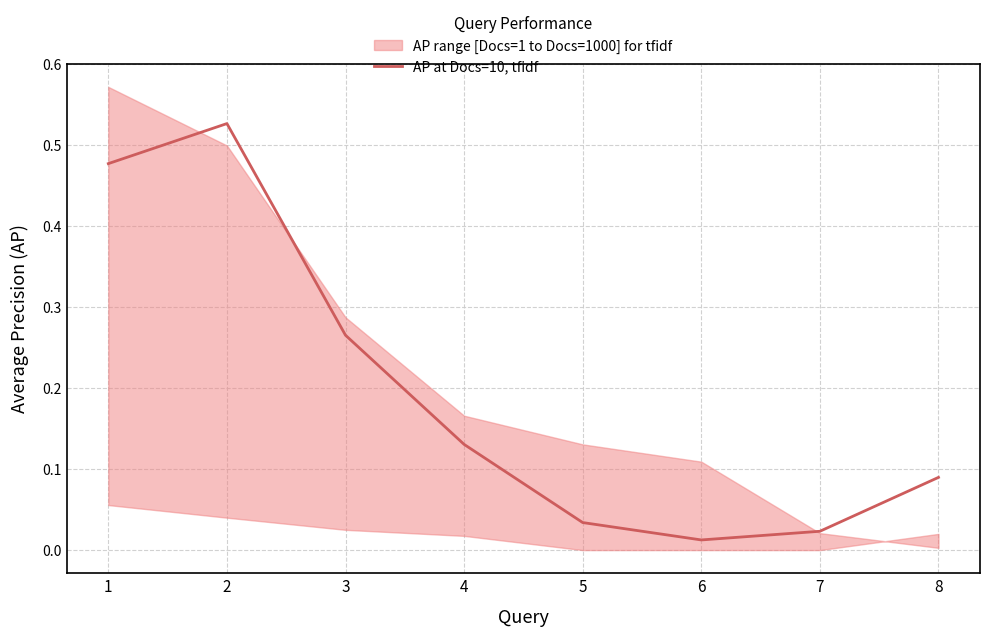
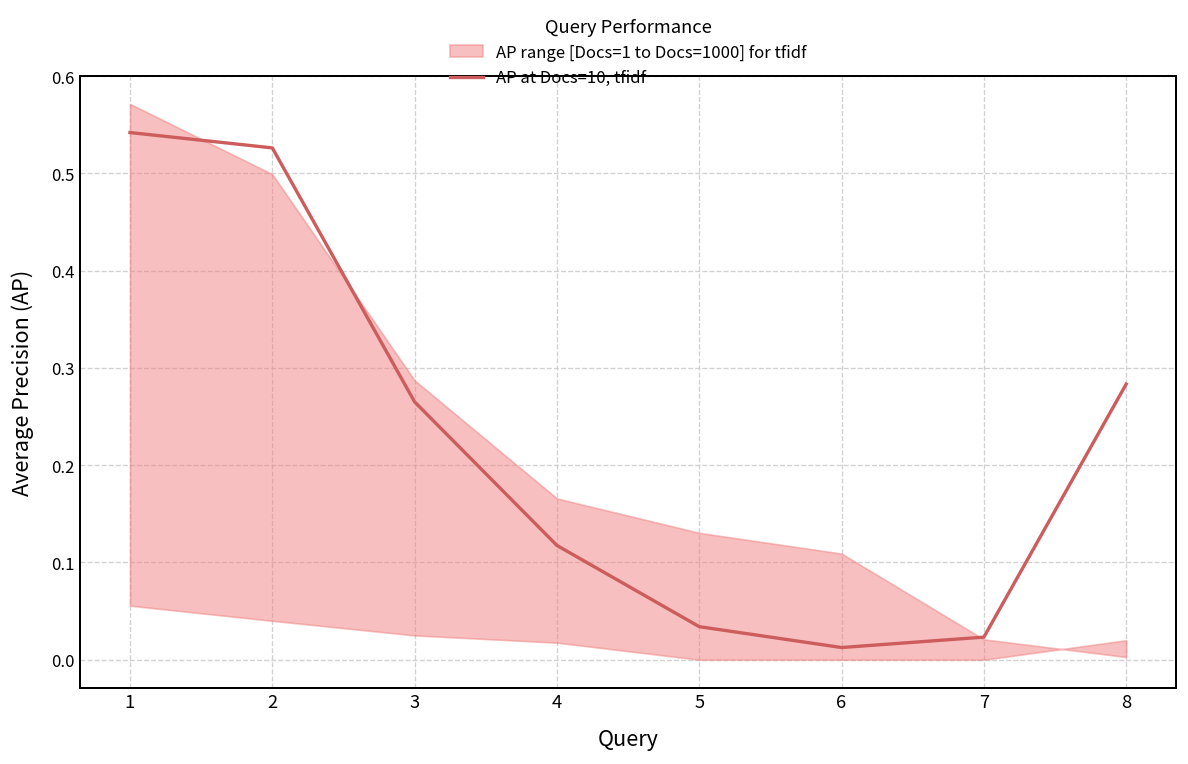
AP at Docs=10, tfidf, 1: 0.48 -> 0.54
AP at Docs=10, tfidf, 4: 0.13 -> 0.12
AP at Docs=10, tfidf, 8: 0.09 -> 0.28
